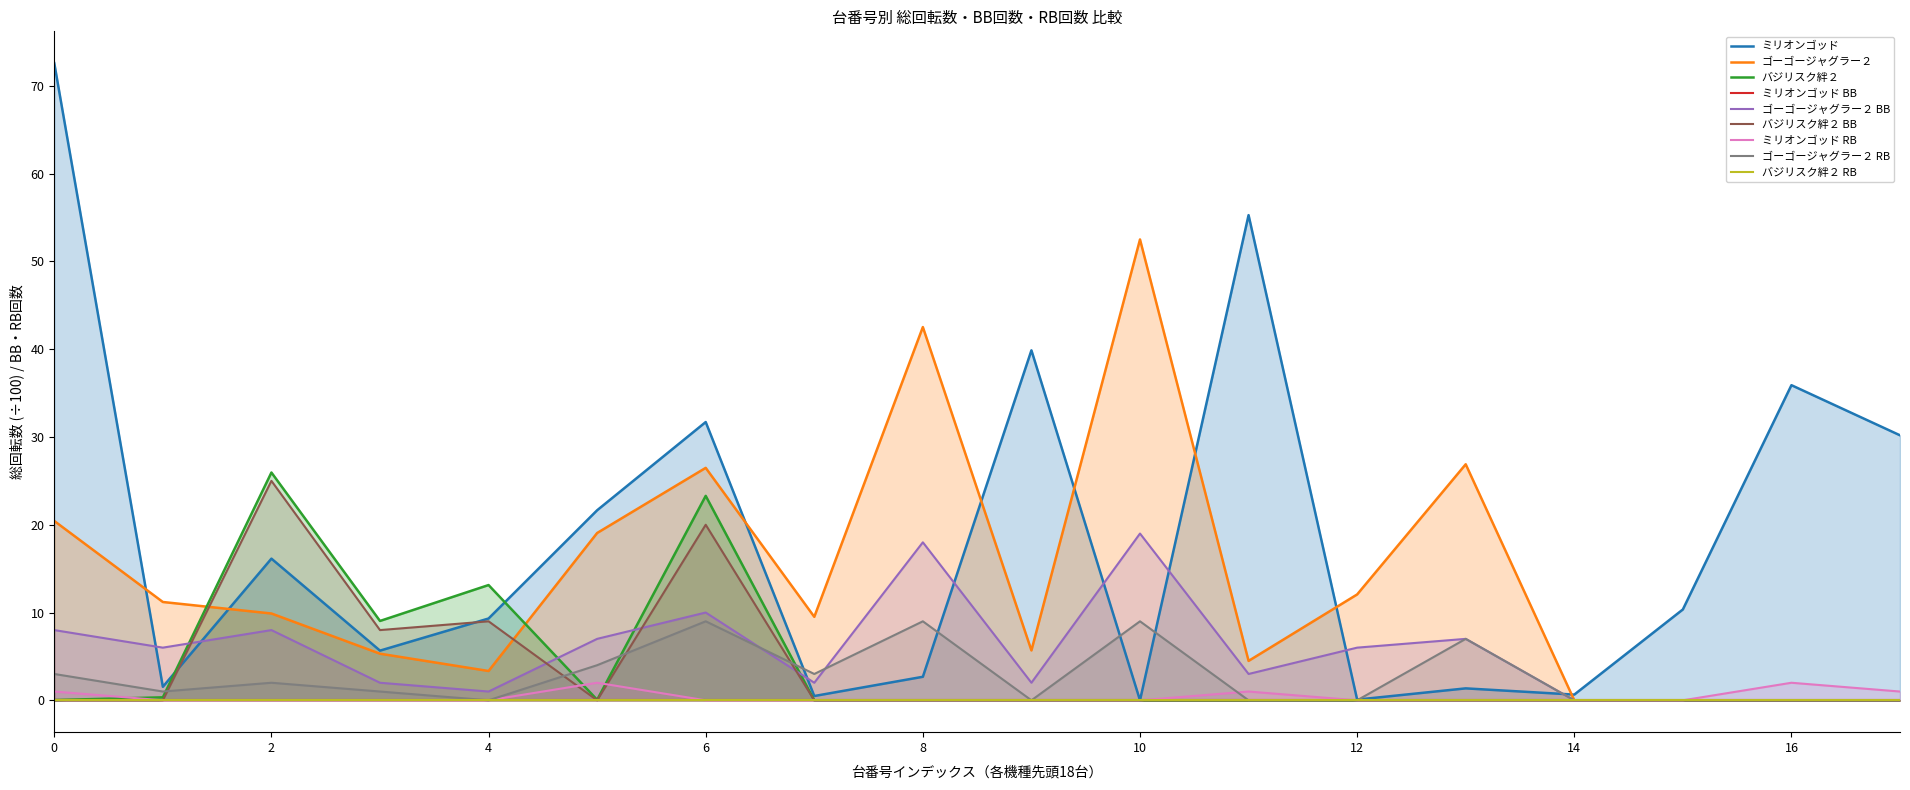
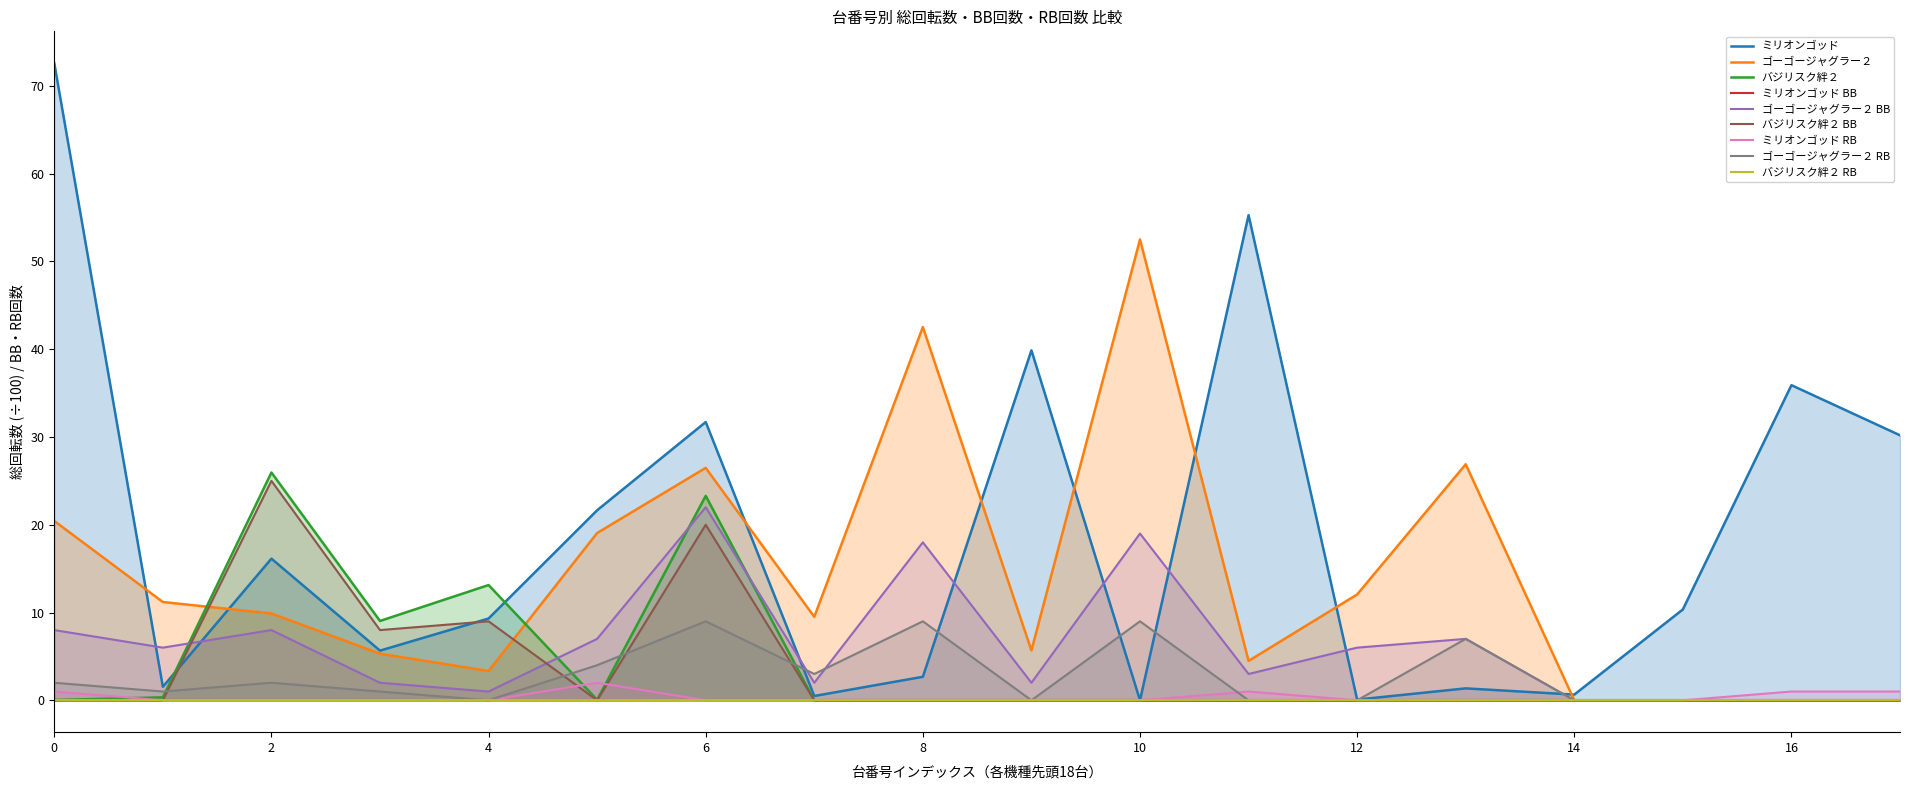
ゴーゴージャグラー２ RB, 0: 3 -> 2
ゴーゴージャグラー２ BB, 6: 10 -> 22
ミリオンゴッド RB, 16: 2 -> 1
